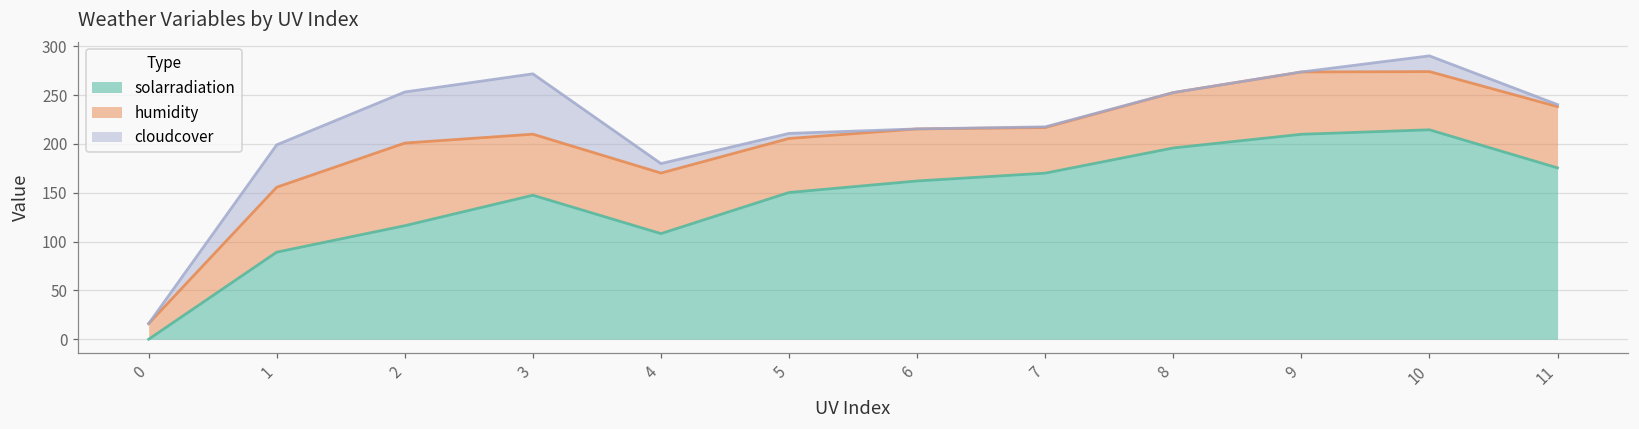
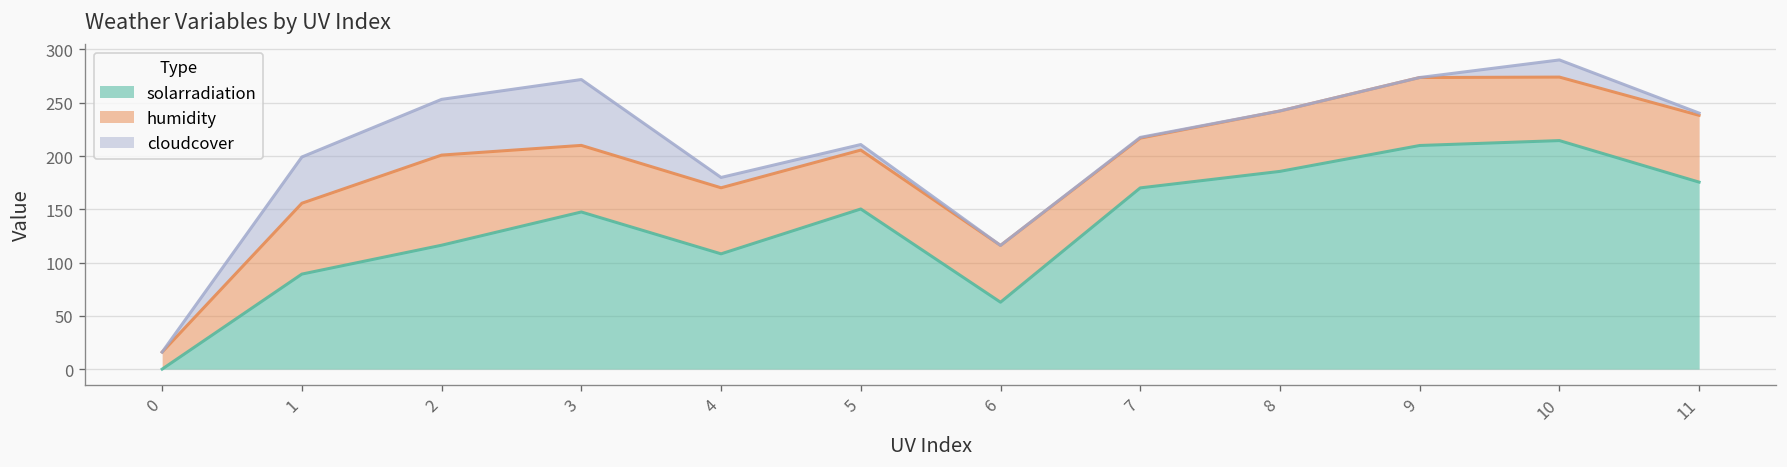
solarradiation, 6: 160 -> 60
solarradiation, 8: 200 -> 190
